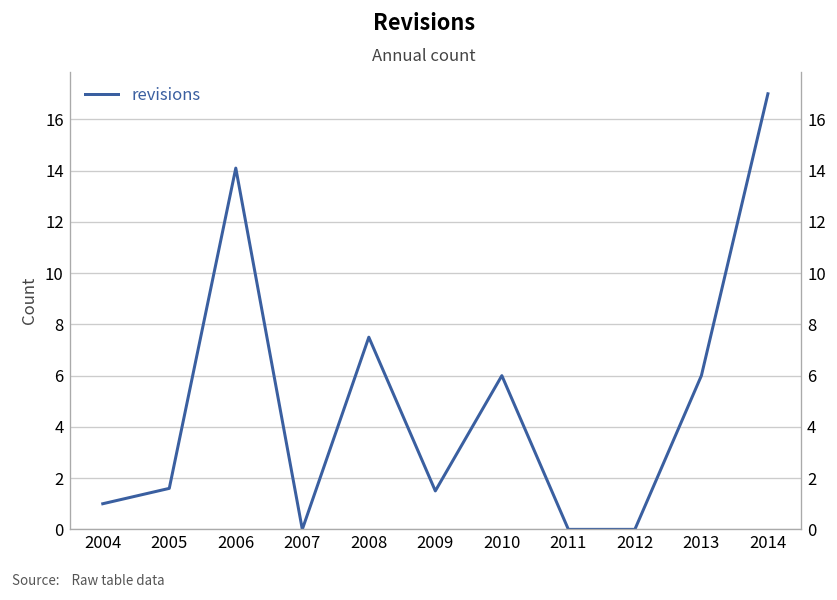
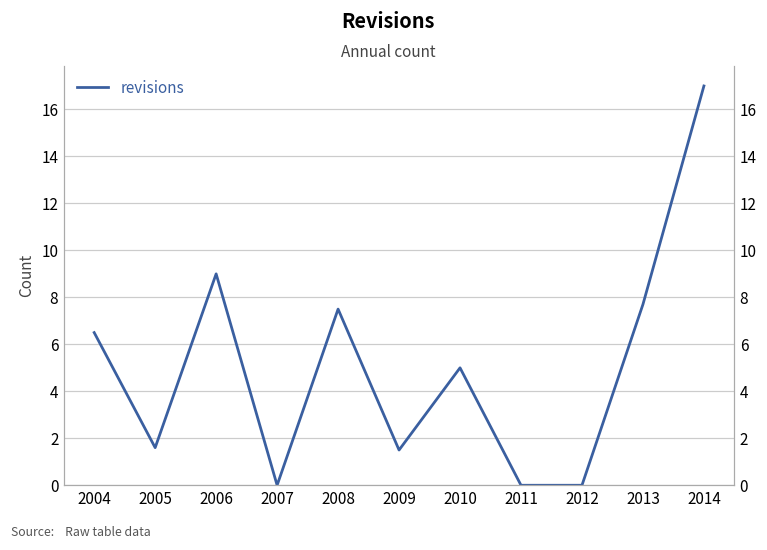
2004: 1.0 -> 6.5
2006: 14.1 -> 9.0
2010: 6 -> 5
2013: 6.0 -> 7.7
